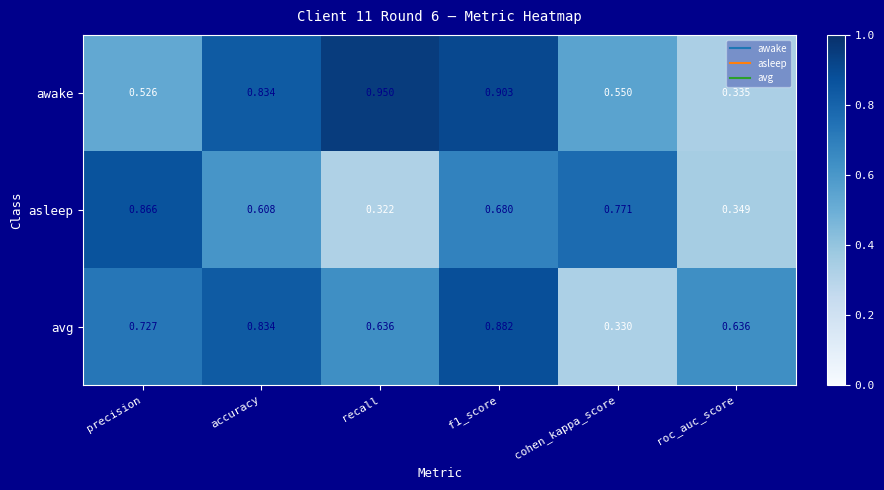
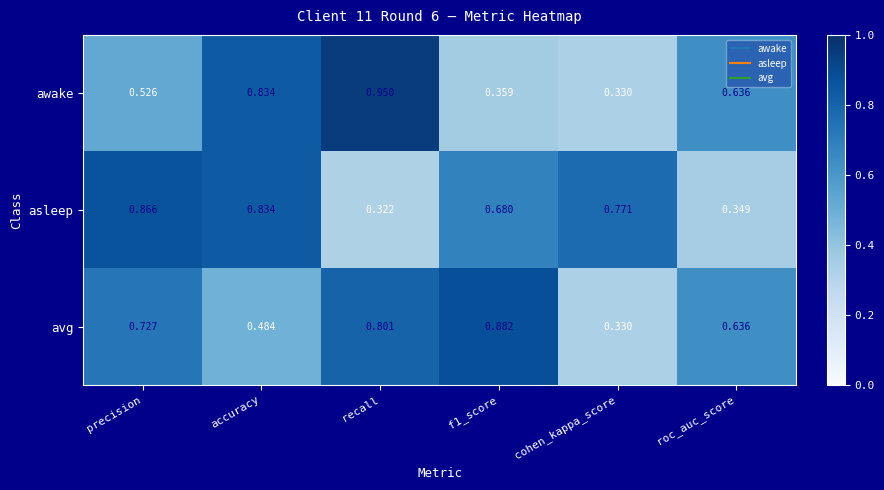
awake, f1_score: 0.903 -> 0.359
awake, cohen_kappa_score: 0.550 -> 0.330
awake, roc_auc_score: 0.335 -> 0.636
asleep, accuracy: 0.608 -> 0.834
avg, accuracy: 0.834 -> 0.484
avg, recall: 0.636 -> 0.801
